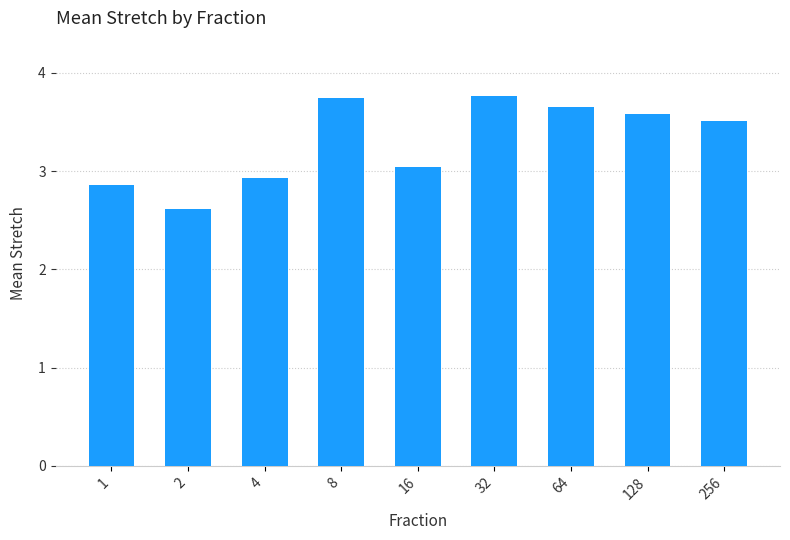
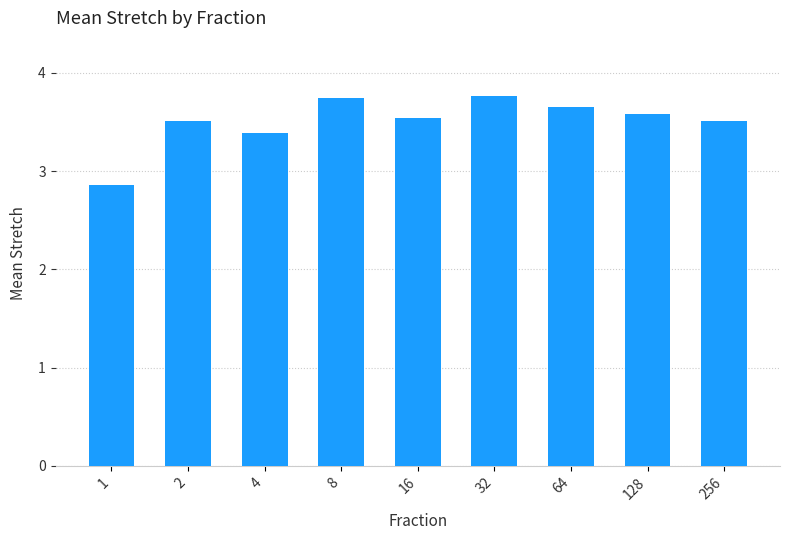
2: 2.6 -> 3.5
4: 2.9 -> 3.4
16: 3.0 -> 3.5
